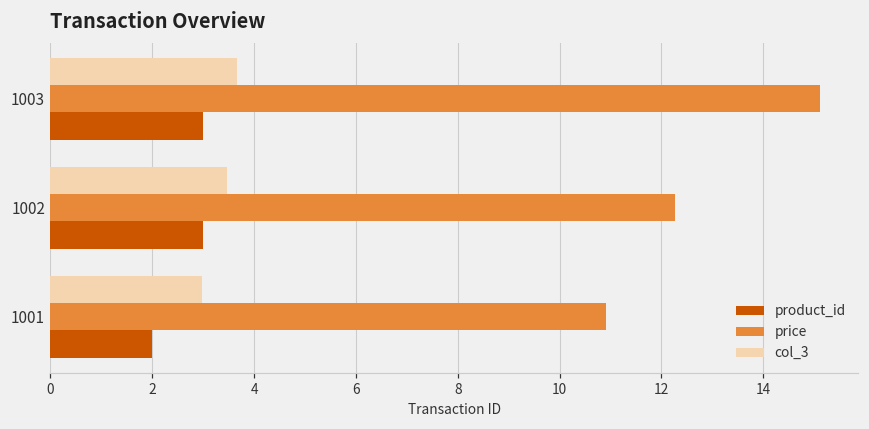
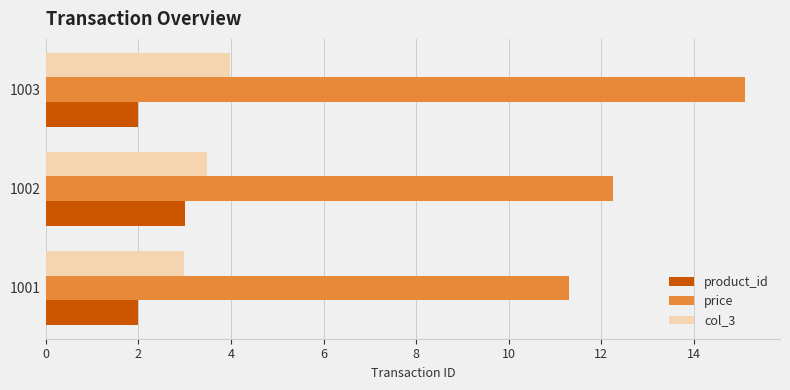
col_3, 1003: 3.7 -> 4.0
product_id, 1003: 3 -> 2
price, 1001: 10.9 -> 11.3
